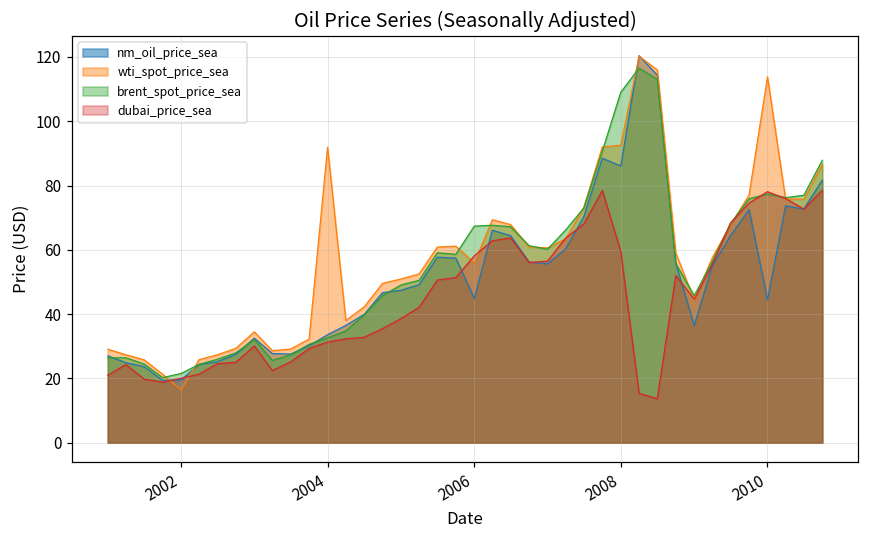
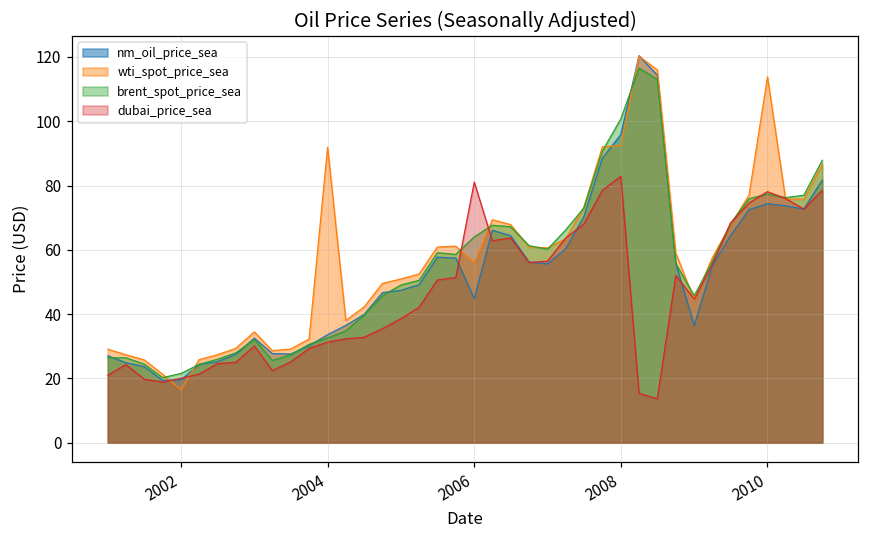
brent_spot_price_sea, 2006: 67 -> 64
dubai_price_sea, 2006: 58 -> 81
nm_oil_price_sea, 2008: 86 -> 96
brent_spot_price_sea, 2008: 109 -> 101
dubai_price_sea, 2008: 59 -> 83
nm_oil_price_sea, 2010: 44 -> 74
